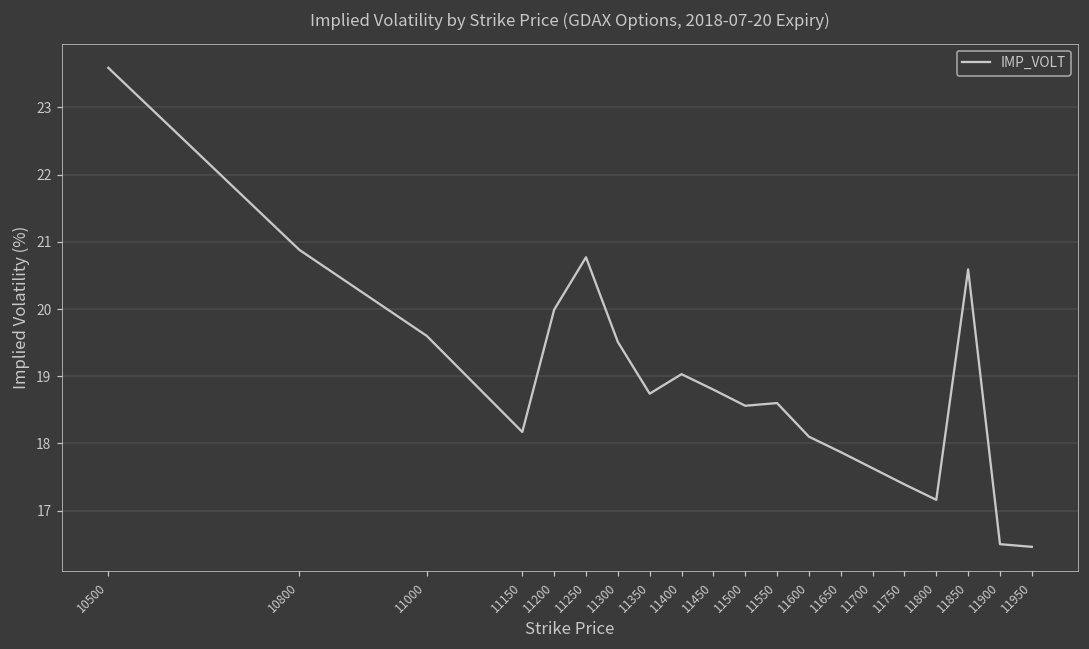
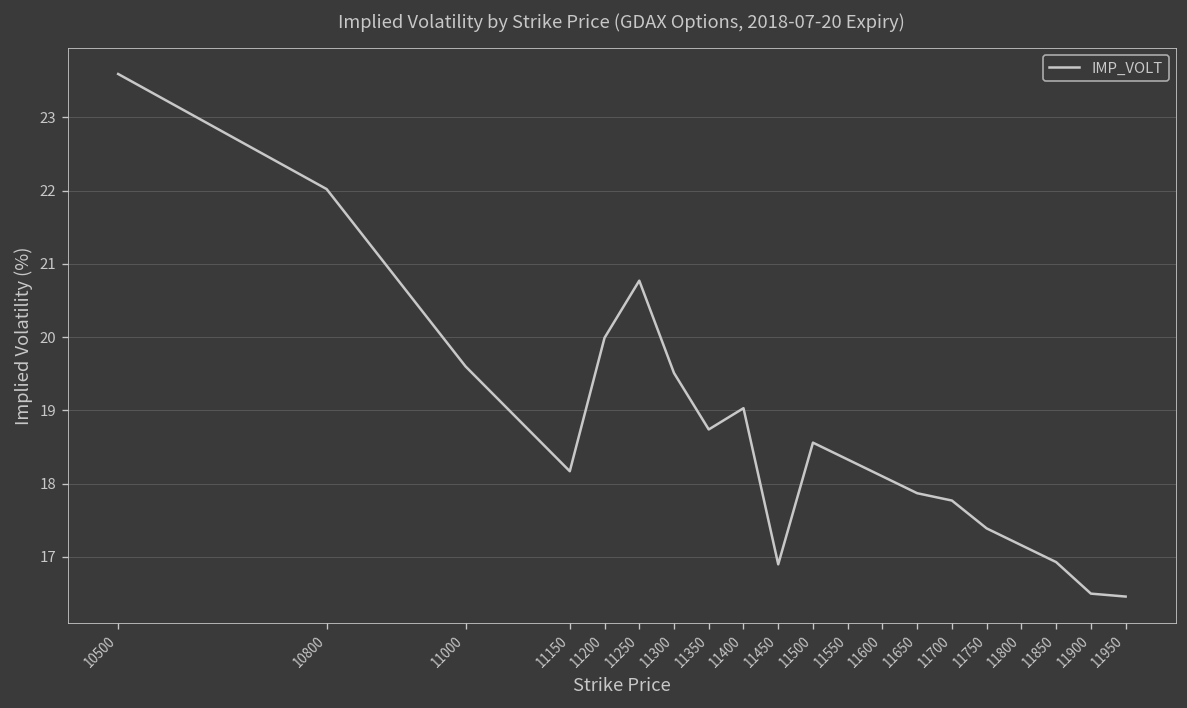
10800: 20.9 -> 22.0
11450: 18.8 -> 16.9
11550: 18.6 -> 18.3
11700: 17.6 -> 17.8
11850: 20.6 -> 16.9
